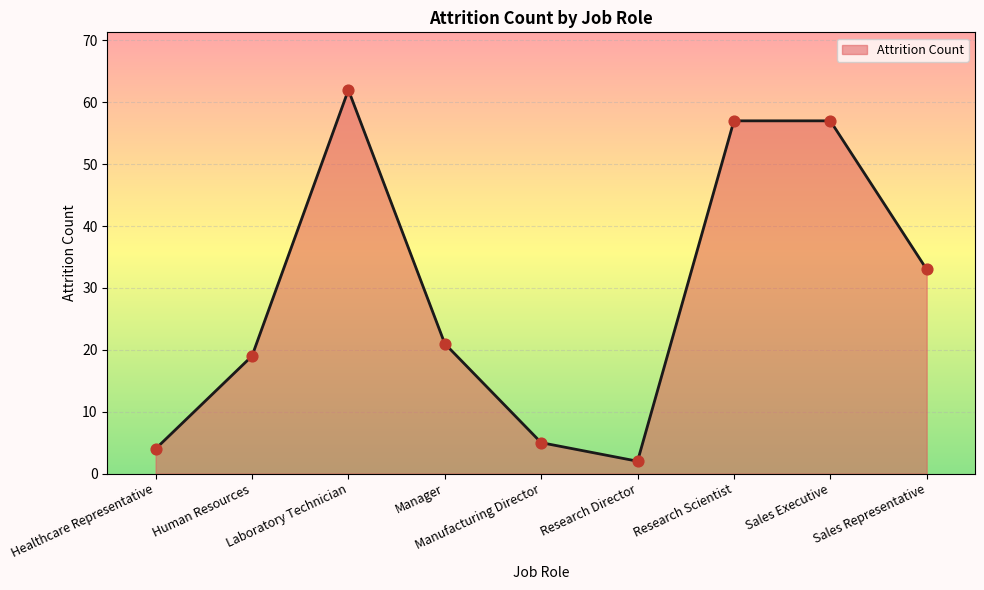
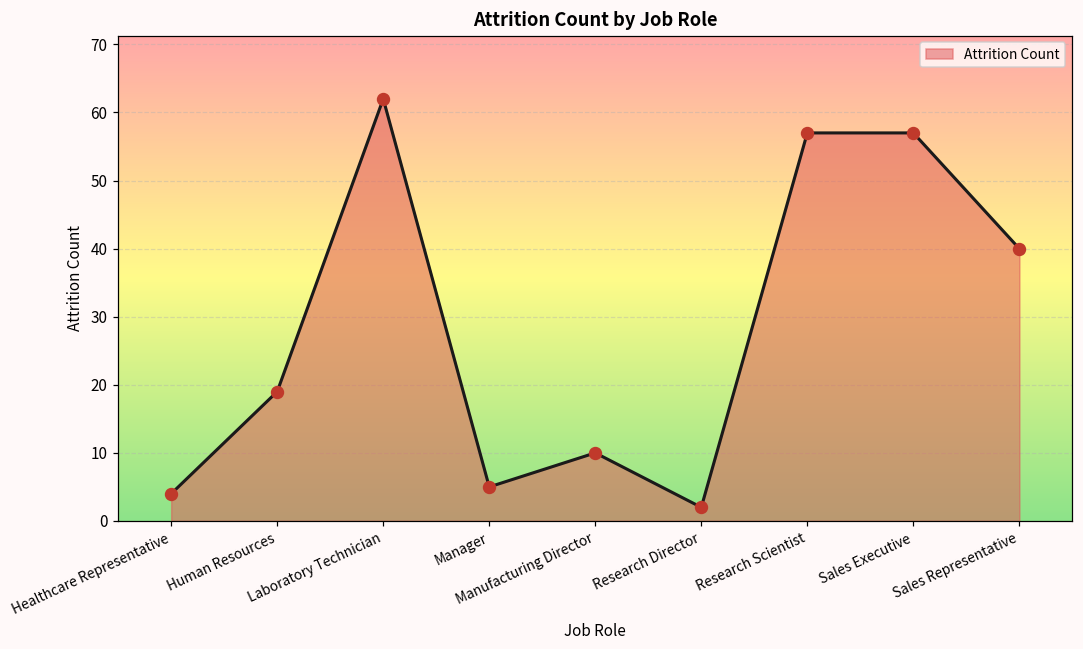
Manager: 21 -> 5
Manufacturing Director: 5 -> 10
Sales Representative: 33 -> 40
